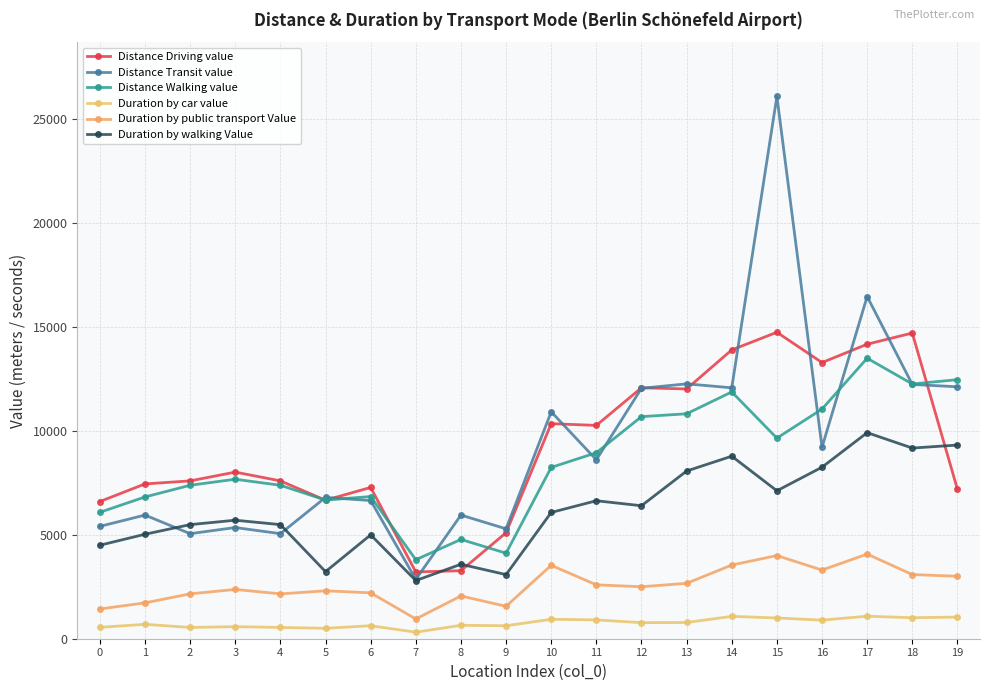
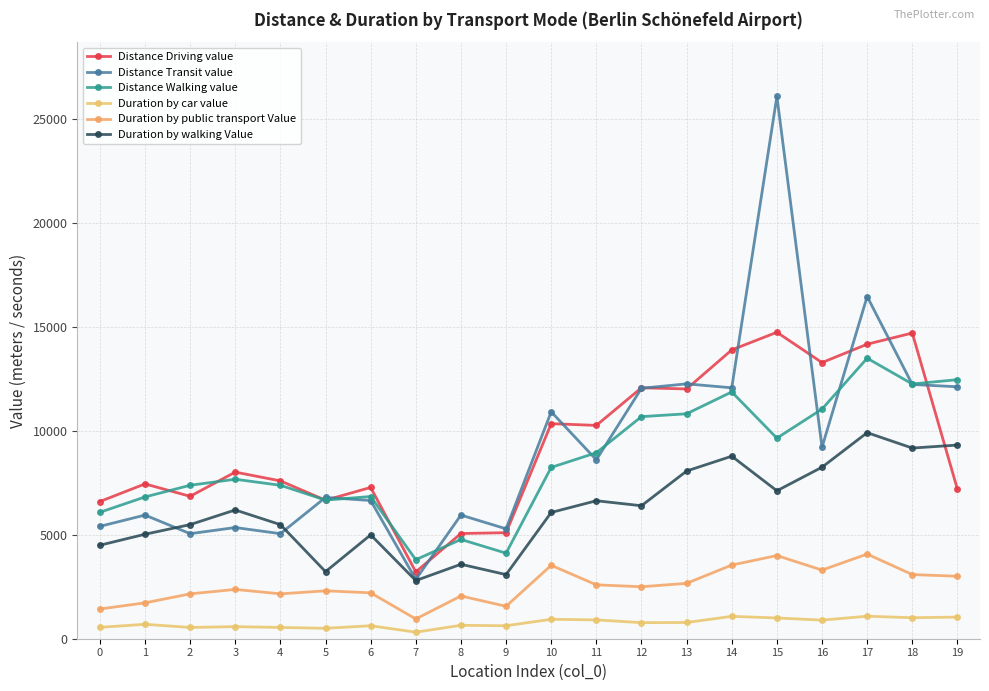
Distance Driving value, 2: 7600 -> 6800
Duration by walking Value, 3: 5700 -> 6200
Distance Driving value, 8: 3300 -> 5100
